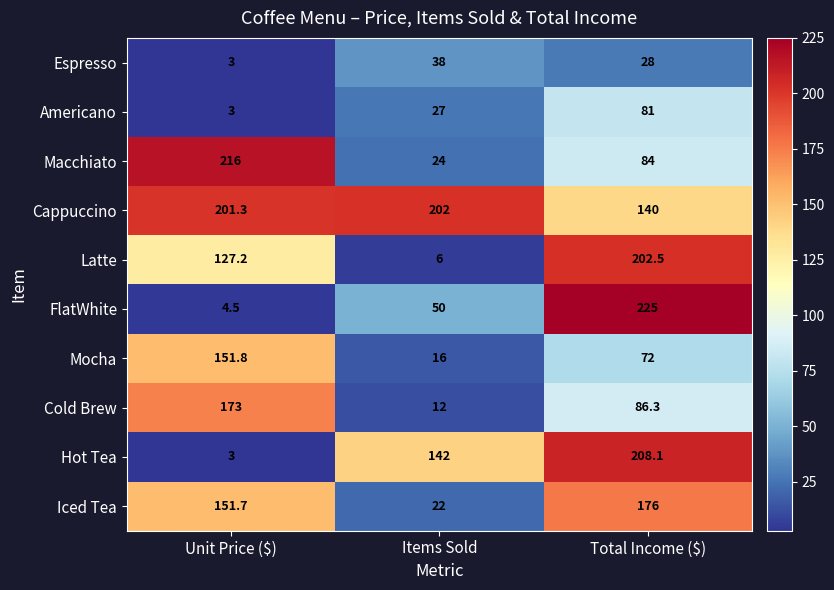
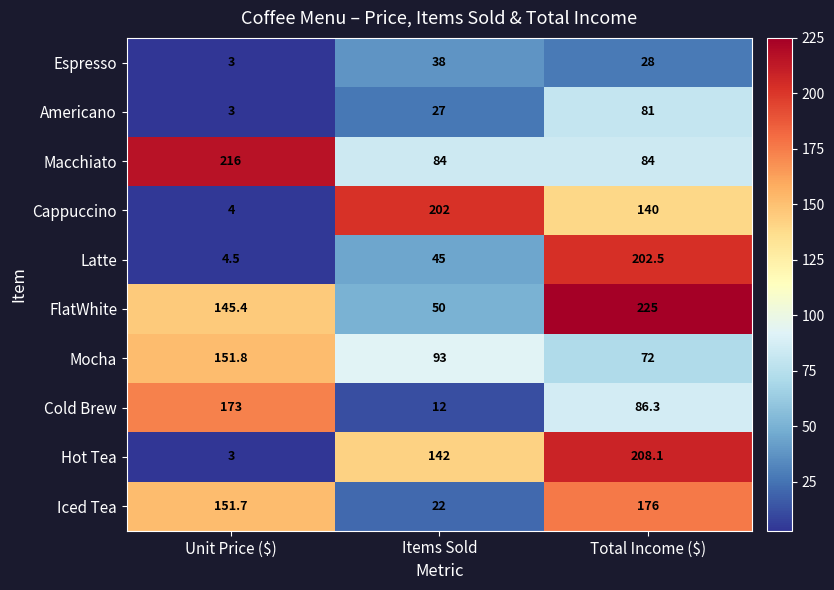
Macchiato, Items Sold: 24 -> 84
Cappuccino, Unit Price ($): 201.3 -> 4
Latte, Unit Price ($): 127.2 -> 4.5
Latte, Items Sold: 6 -> 45
FlatWhite, Unit Price ($): 4.5 -> 145.4
Mocha, Items Sold: 16 -> 93
